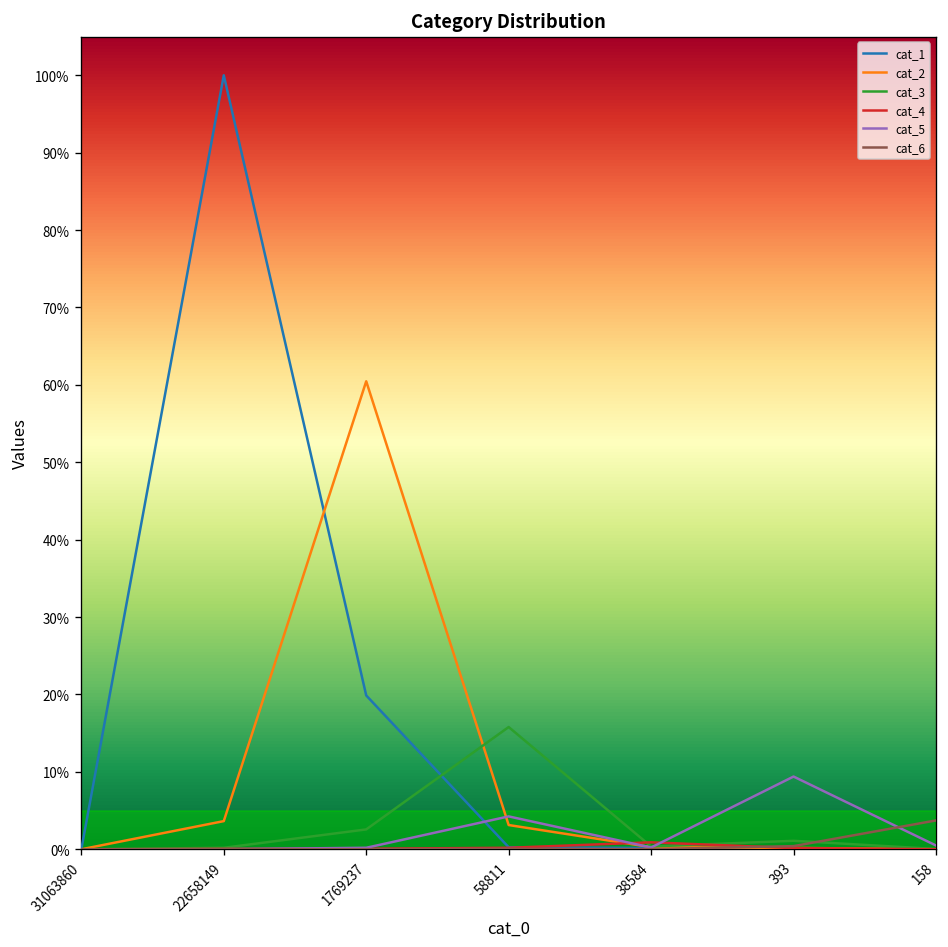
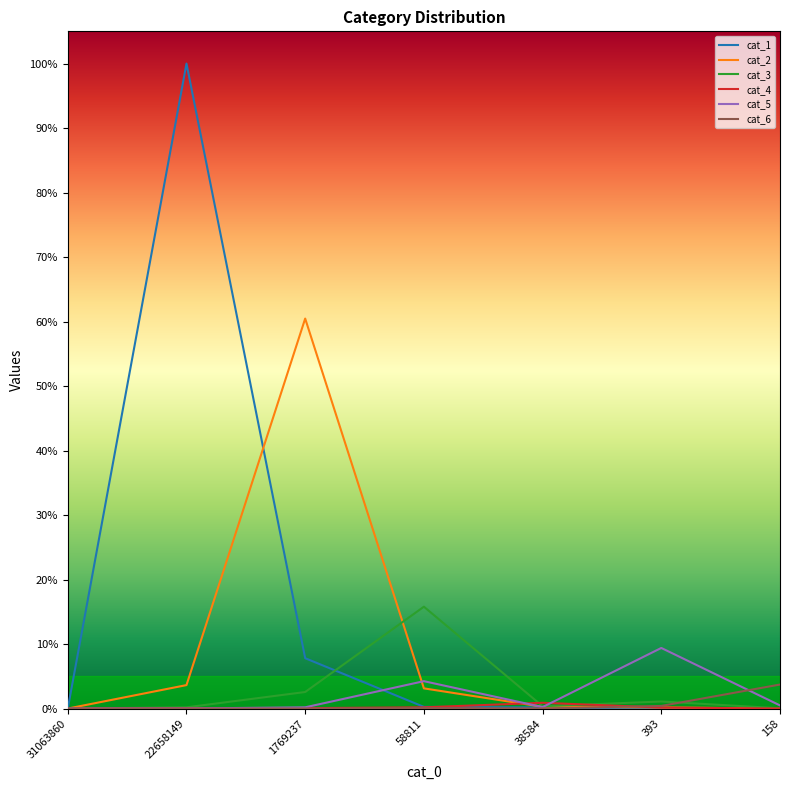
cat_1, 1769237: 20% -> 8%
